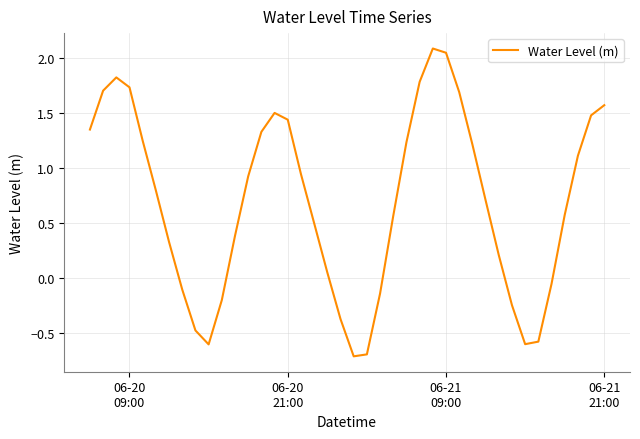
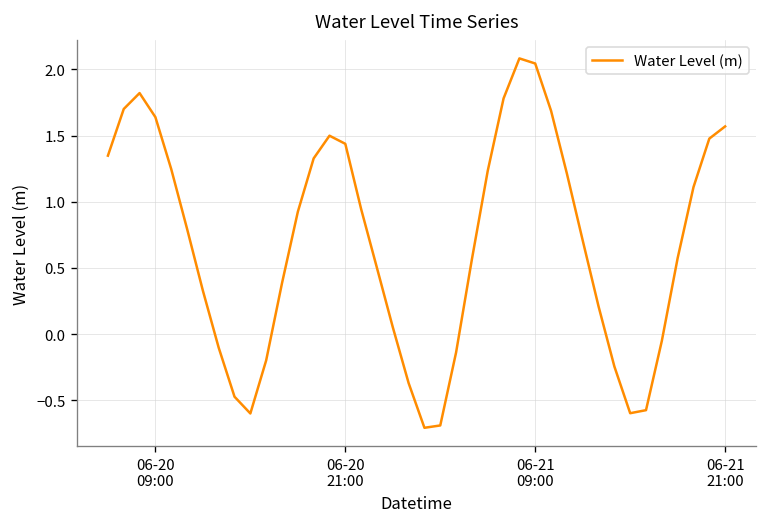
06-20 09:00: 1.73 -> 1.64
